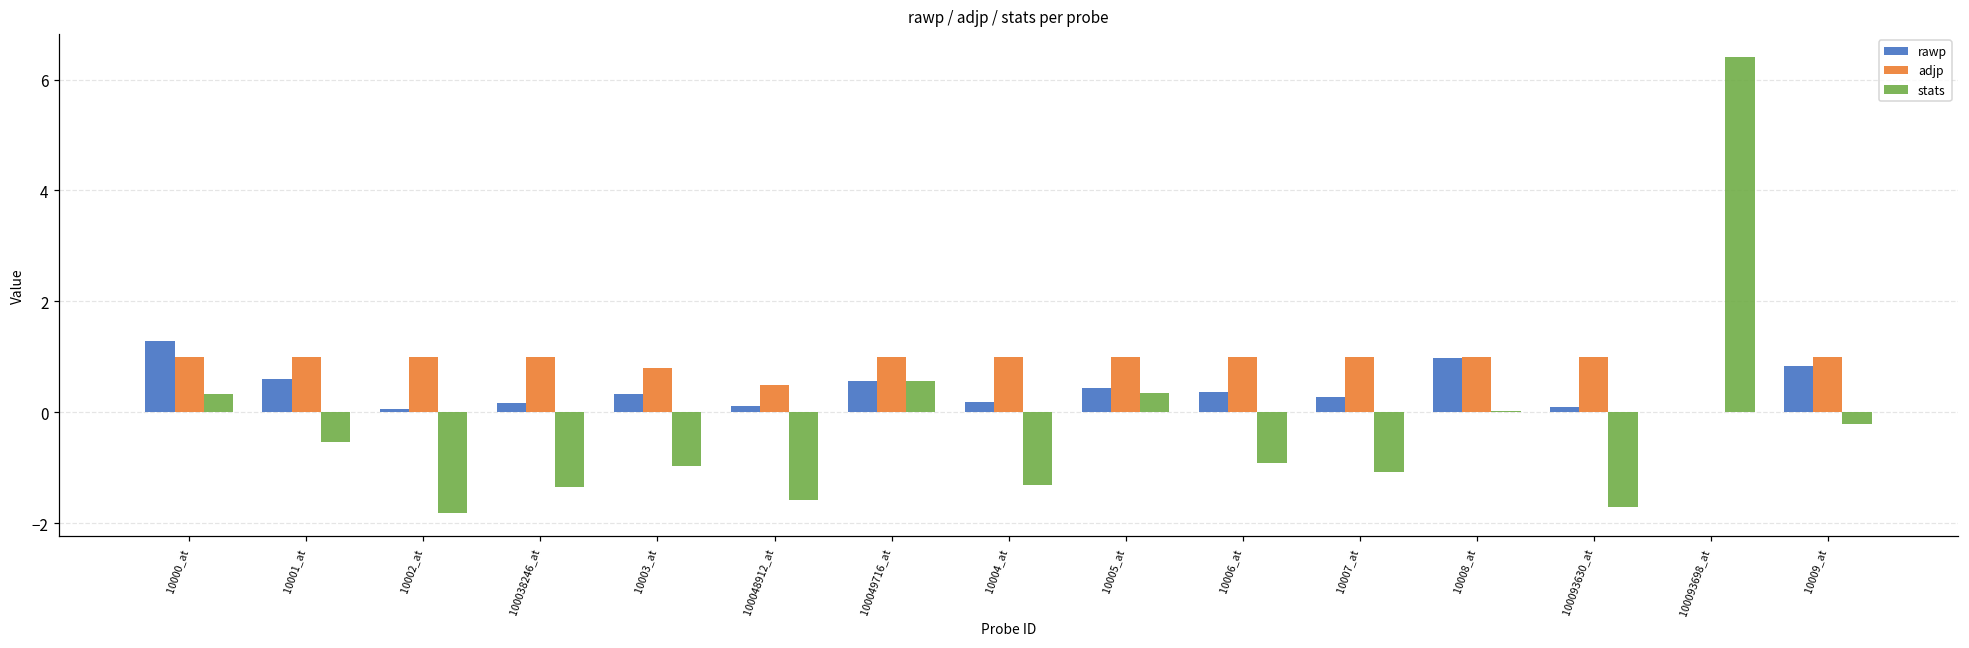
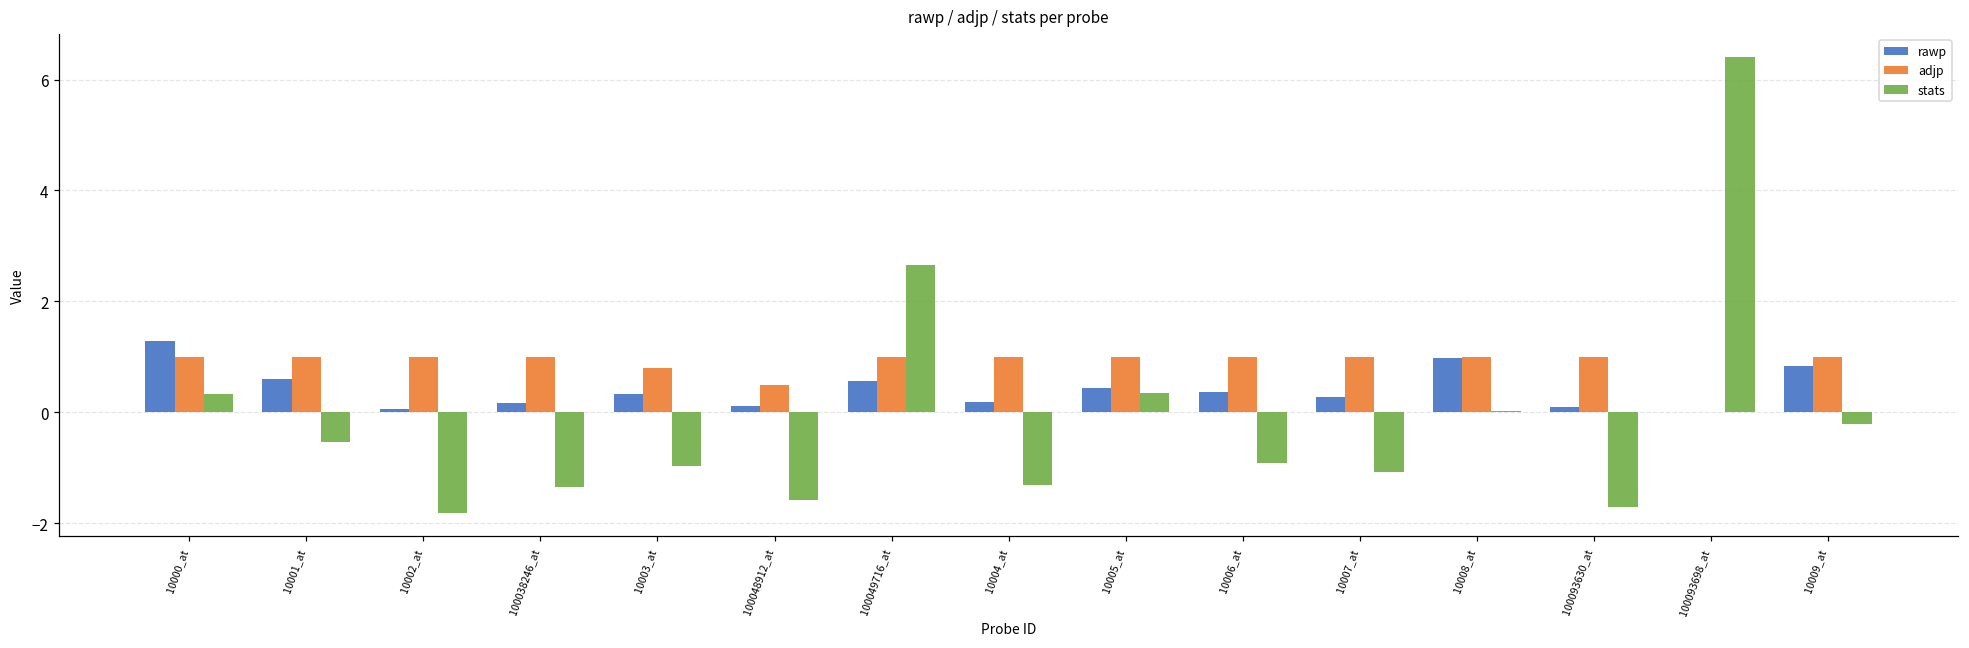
stats, 100049716_at: 0.6 -> 2.6
